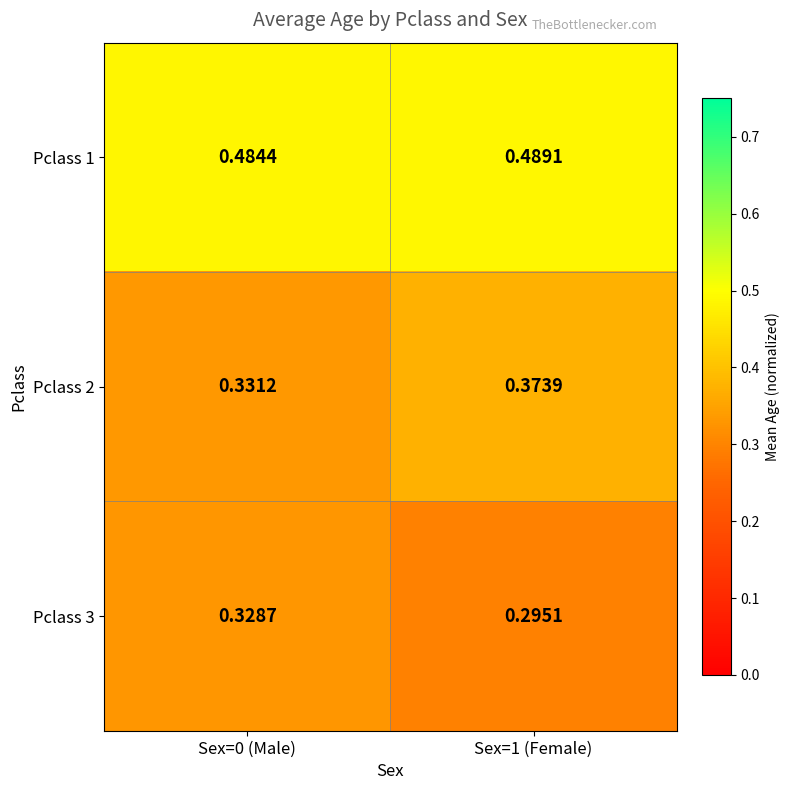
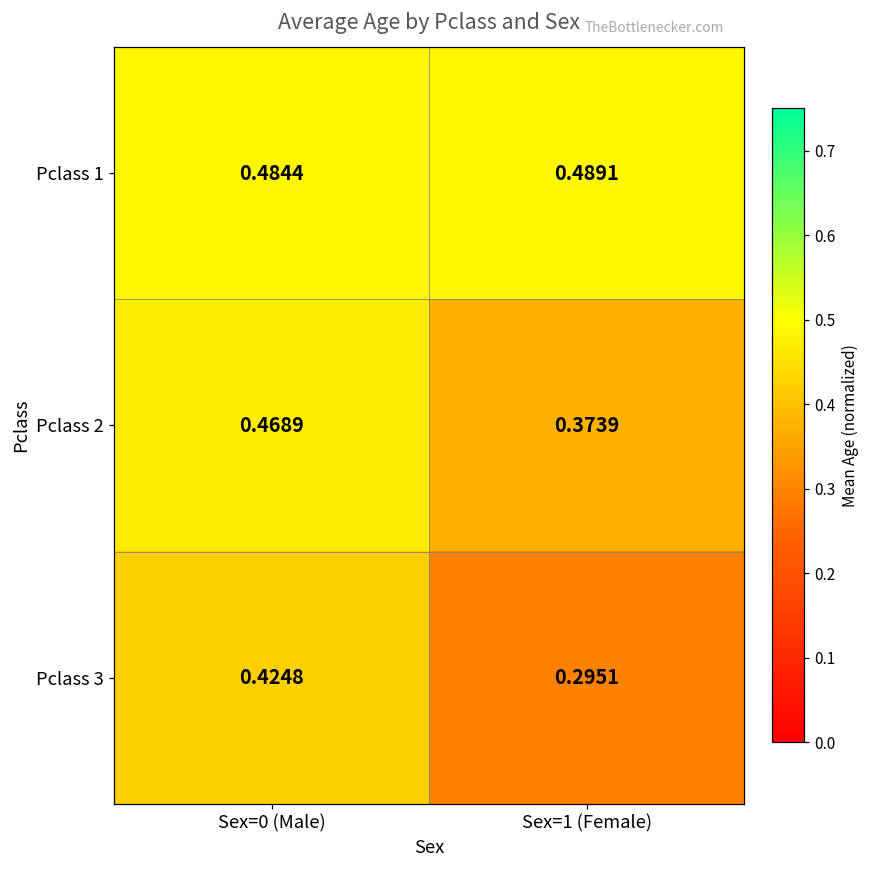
Pclass 2, Sex=0 (Male): 0.3312 -> 0.4689
Pclass 3, Sex=0 (Male): 0.3287 -> 0.4248
